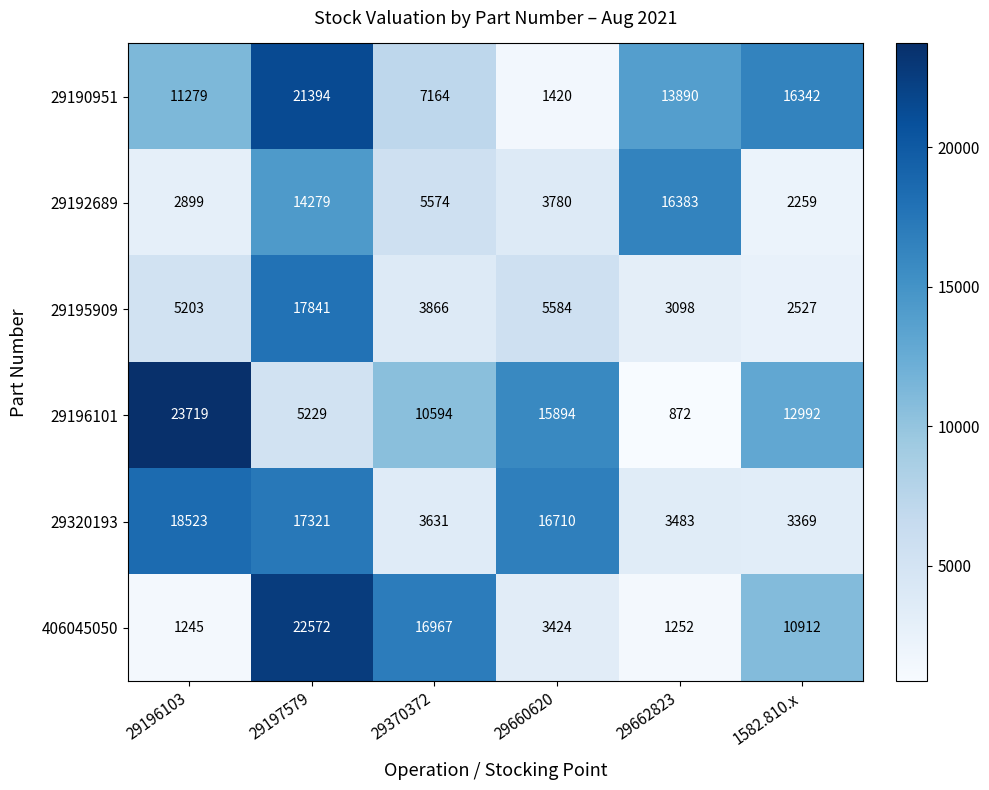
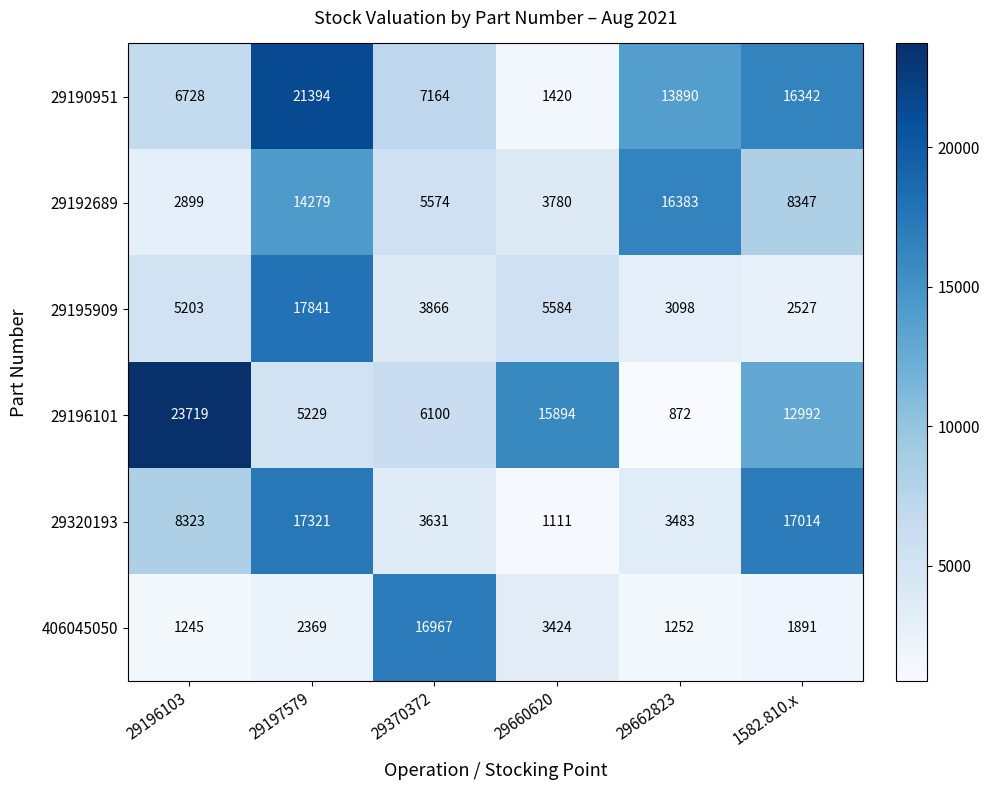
29190951, 29196103: 11279 -> 6728
29192689, 1582.810.x: 2259 -> 8347
29196101, 29370372: 10594 -> 6100
29320193, 29196103: 18523 -> 8323
29320193, 29660620: 16710 -> 1111
29320193, 1582.810.x: 3369 -> 17014
406045050, 29197579: 22572 -> 2369
406045050, 1582.810.x: 10912 -> 1891
